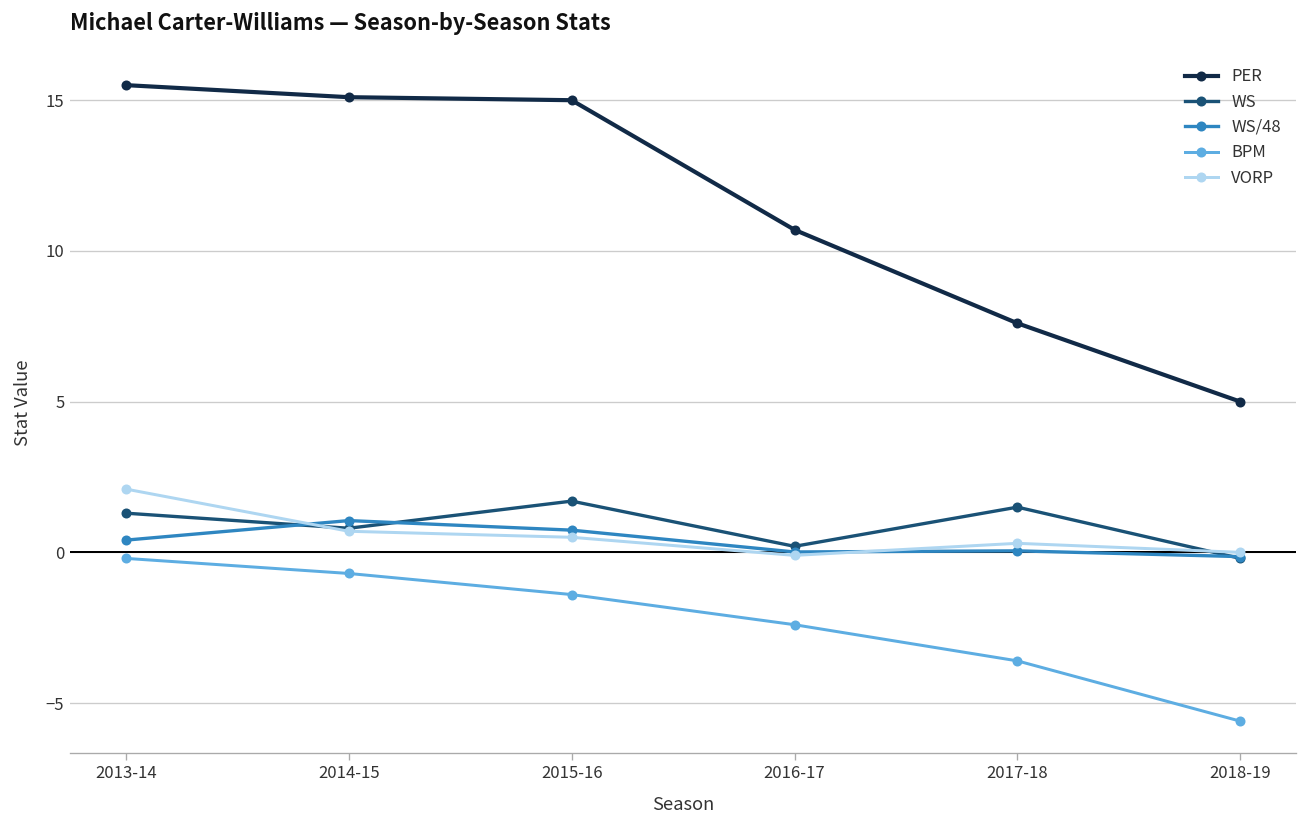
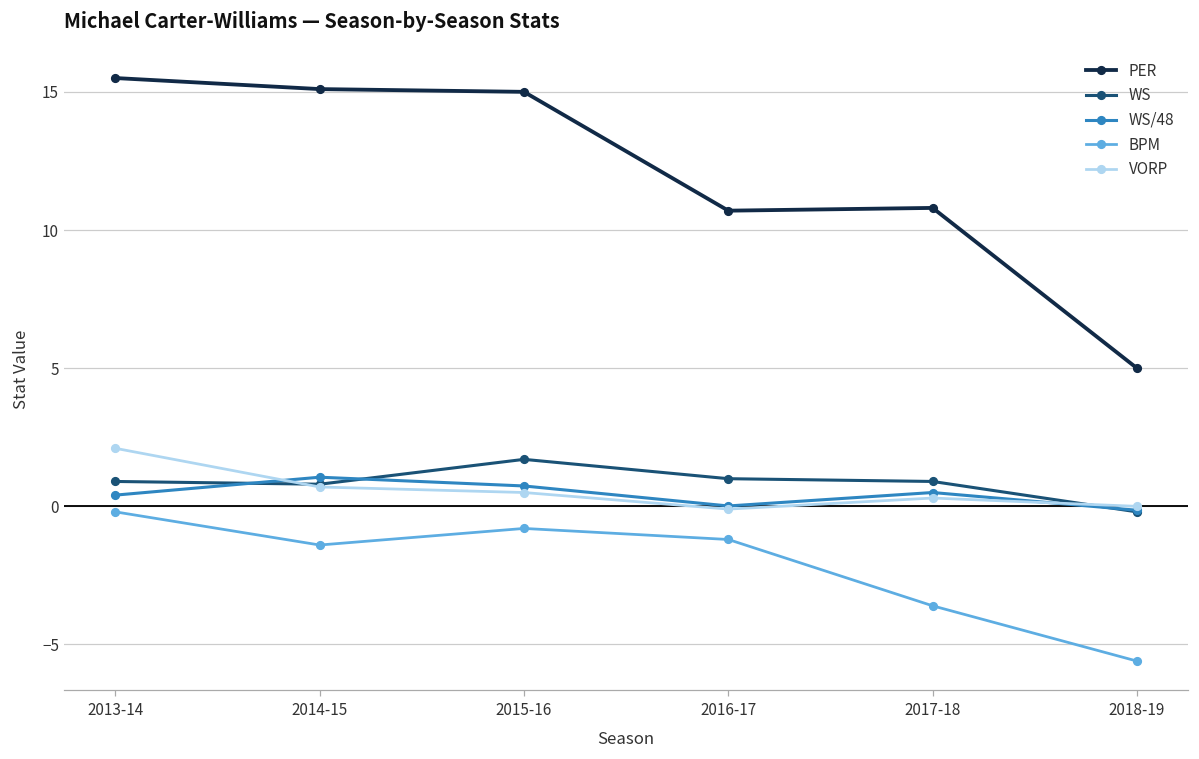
WS, 2013-14: 1.3 -> 0.9
BPM, 2014-15: -0.7 -> -1.4
BPM, 2015-16: -1.4 -> -0.8
WS, 2016-17: 0.2 -> 1.0
BPM, 2016-17: -2.4 -> -1.2
PER, 2017-18: 7.6 -> 10.8
WS, 2017-18: 1.5 -> 0.9
WS/48, 2017-18: 0.1 -> 0.5
